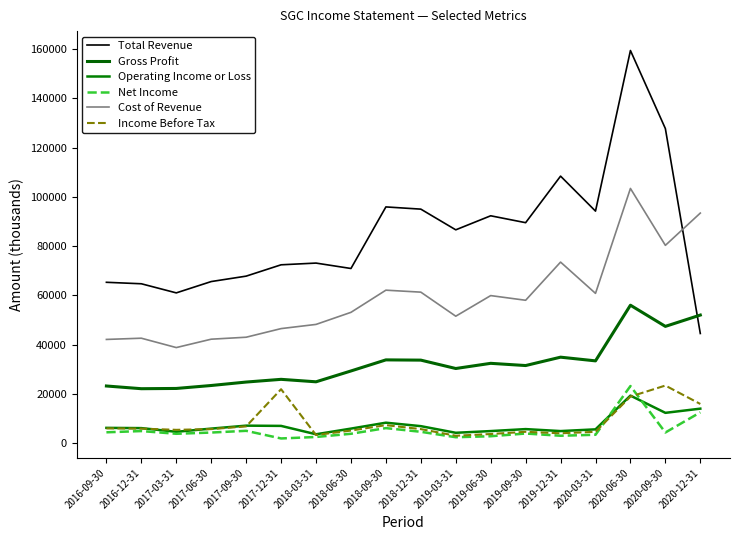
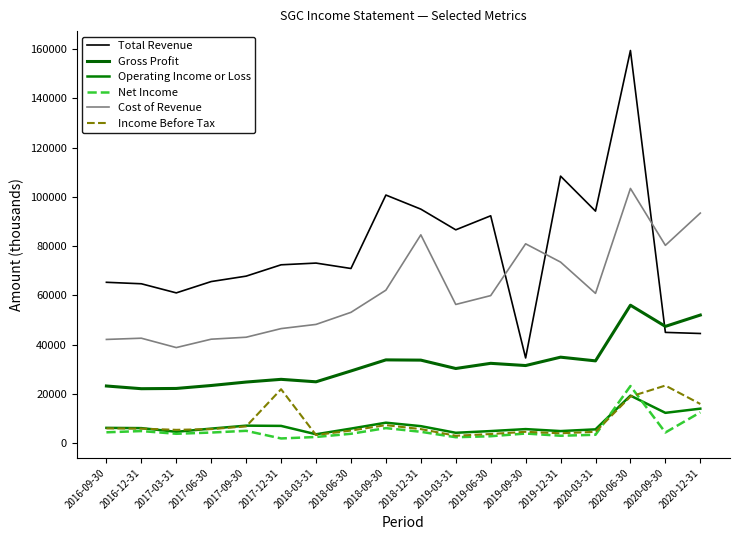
Total Revenue, 2018-09-30: 96000 -> 101000
Cost of Revenue, 2018-12-31: 61000 -> 85000
Cost of Revenue, 2019-03-31: 52000 -> 56000
Total Revenue, 2019-09-30: 90000 -> 35000
Cost of Revenue, 2019-09-30: 58000 -> 81000
Total Revenue, 2020-09-30: 128000 -> 45000
